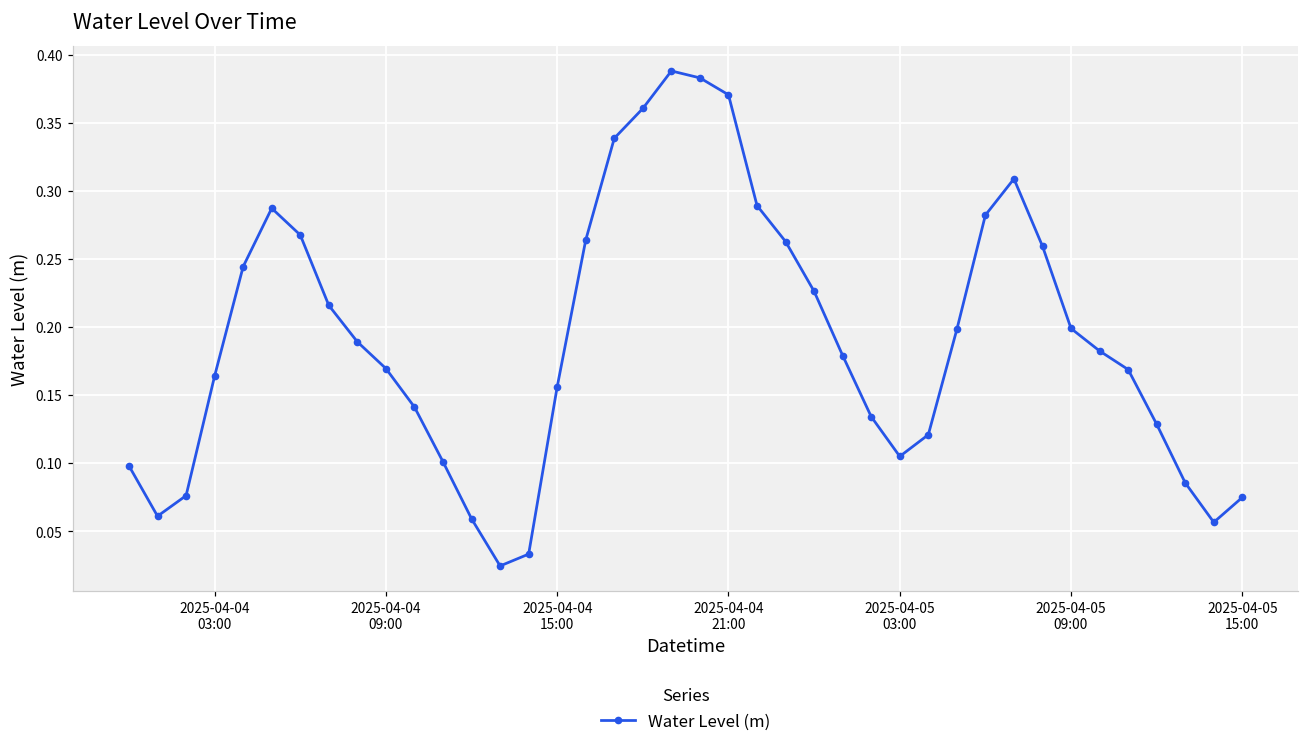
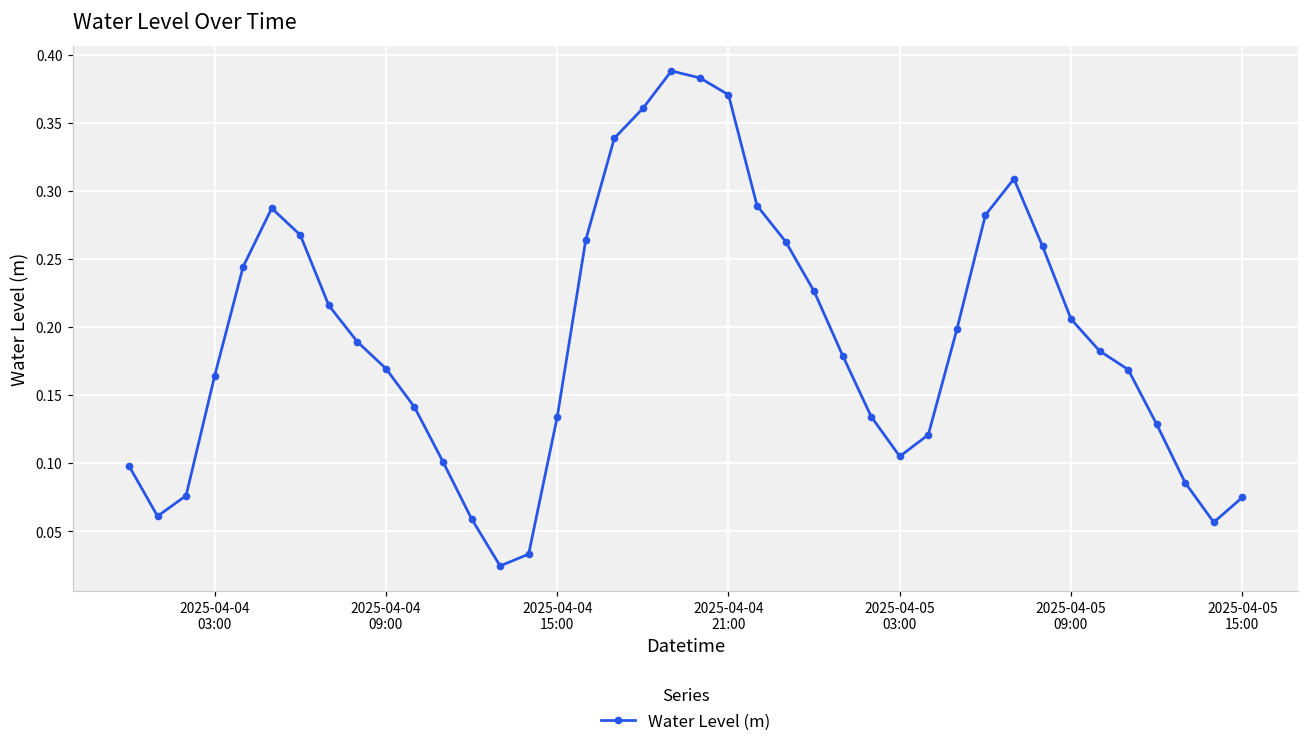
2025-04-04 15:00: 0.156 -> 0.134
2025-04-05 09:00: 0.199 -> 0.206
